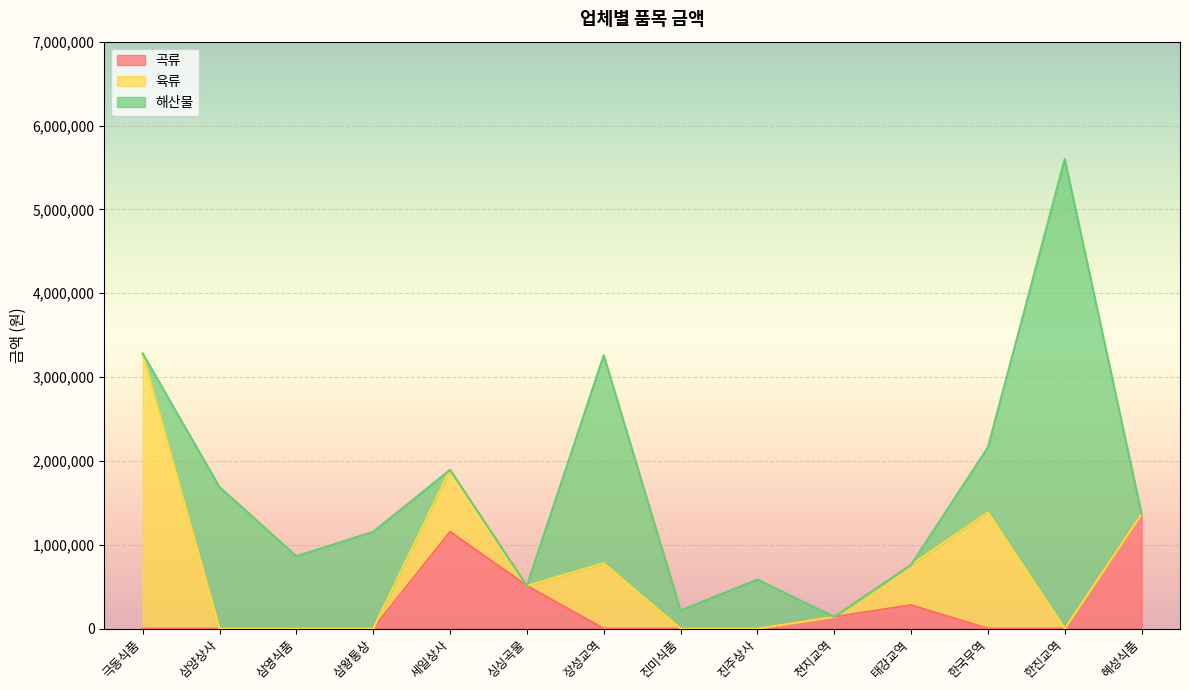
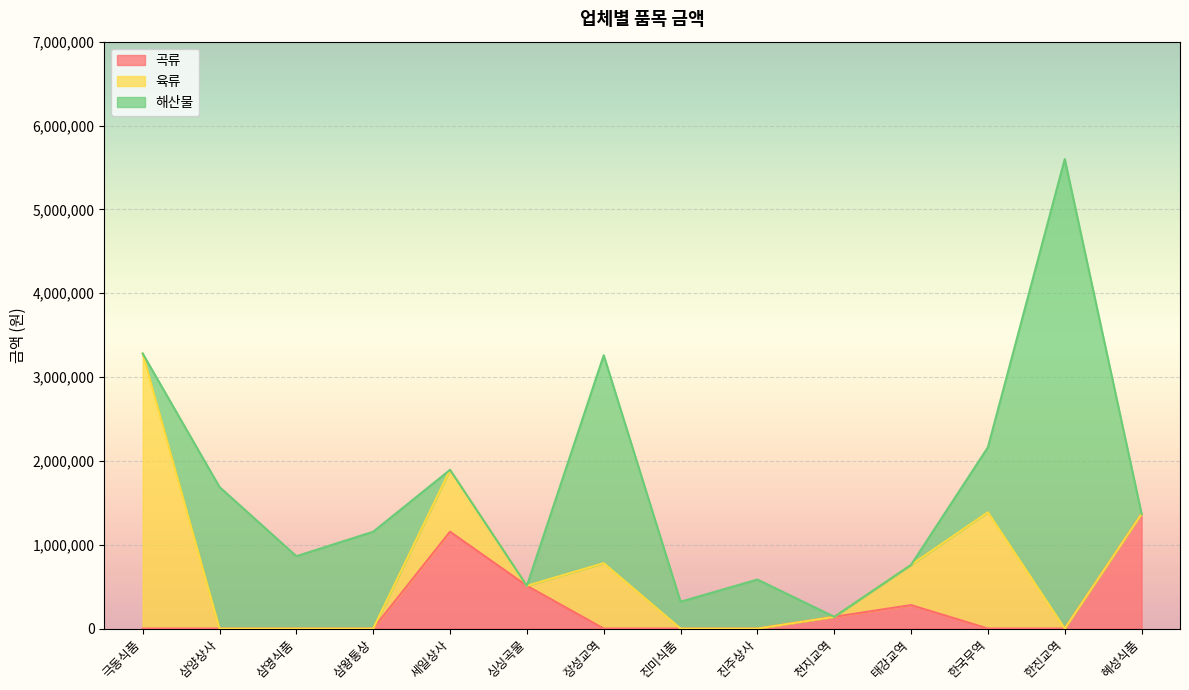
해산물, 진미식품: 200,000 -> 300,000
